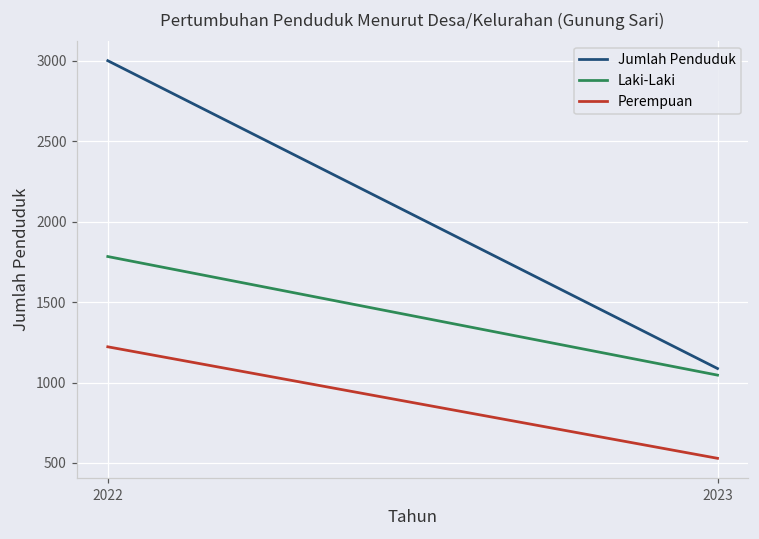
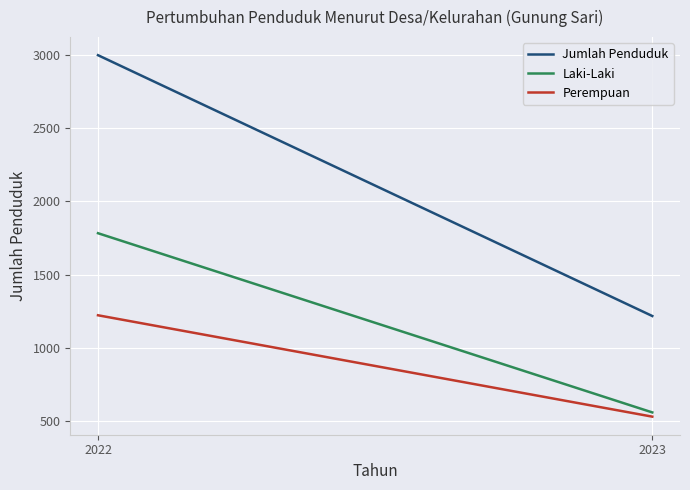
Jumlah Penduduk, 2023: 1090 -> 1220
Laki-Laki, 2023: 1050 -> 560
